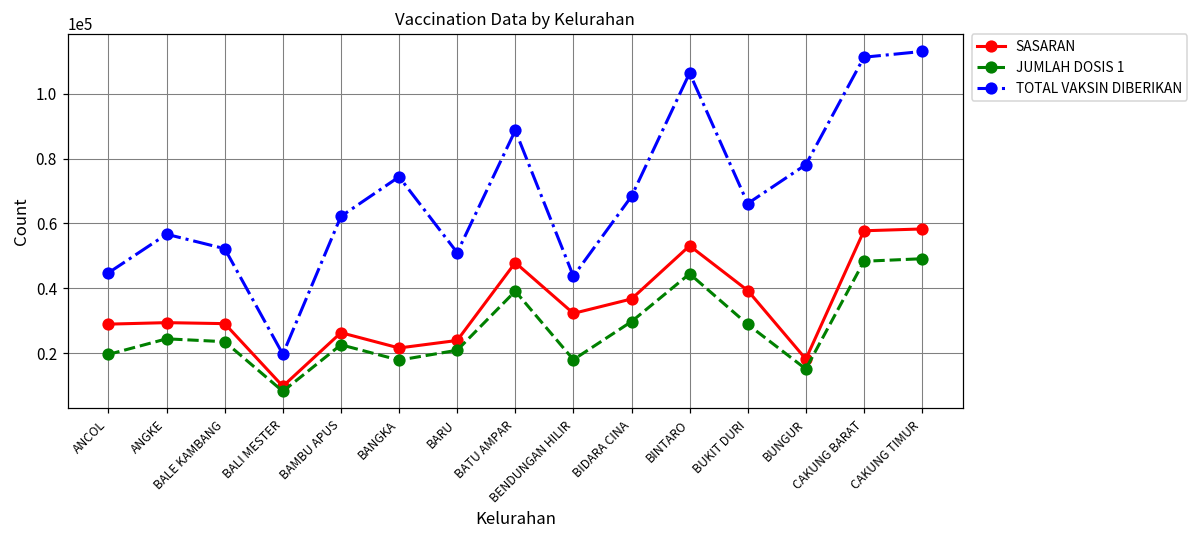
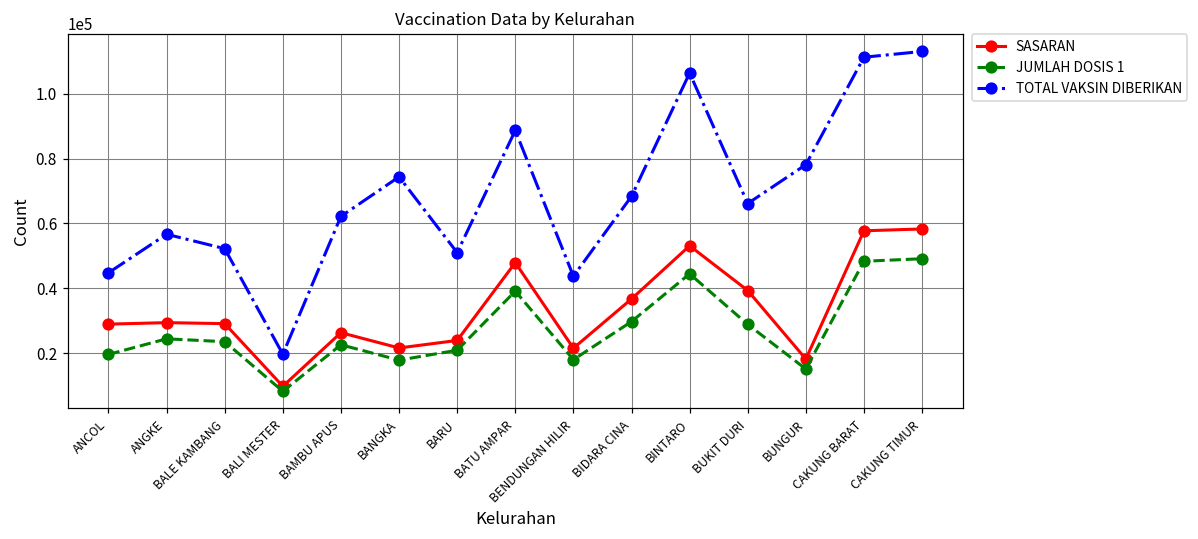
SASARAN, BENDUNGAN HILIR: 32000 -> 21000
